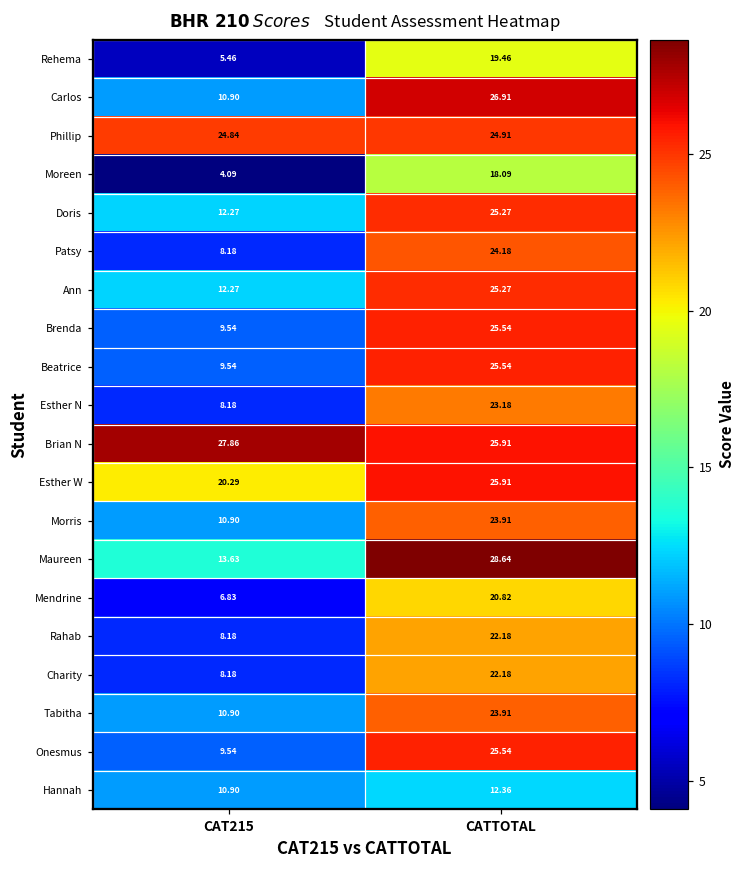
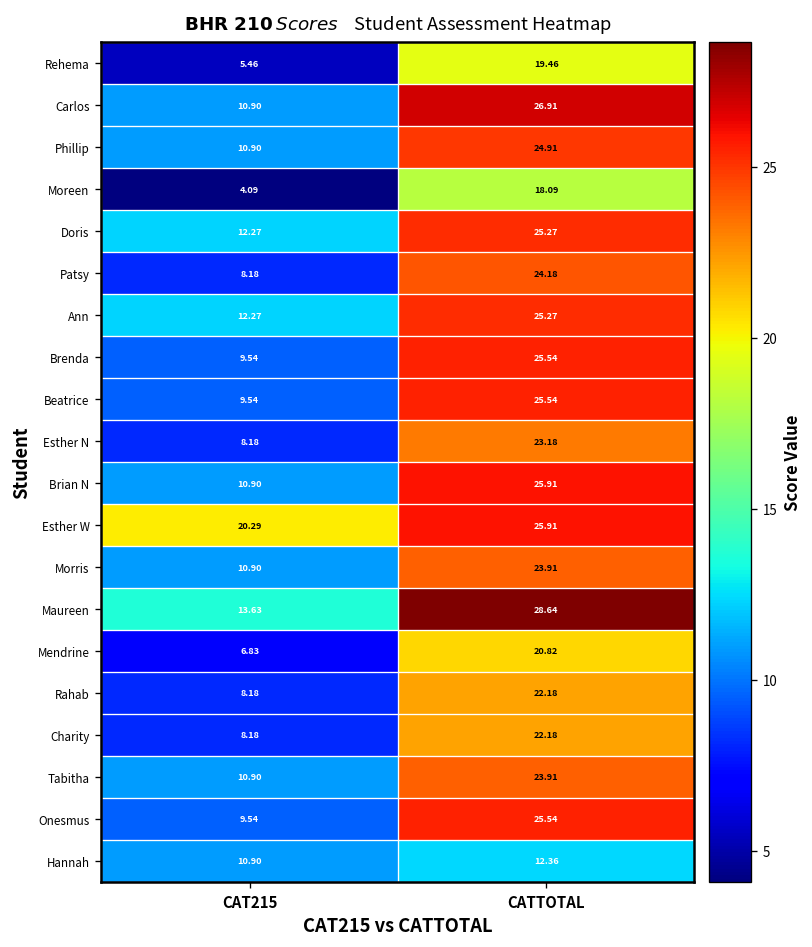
Phillip, CAT215: 24.84 -> 10.90
Brian N, CAT215: 27.86 -> 10.90
